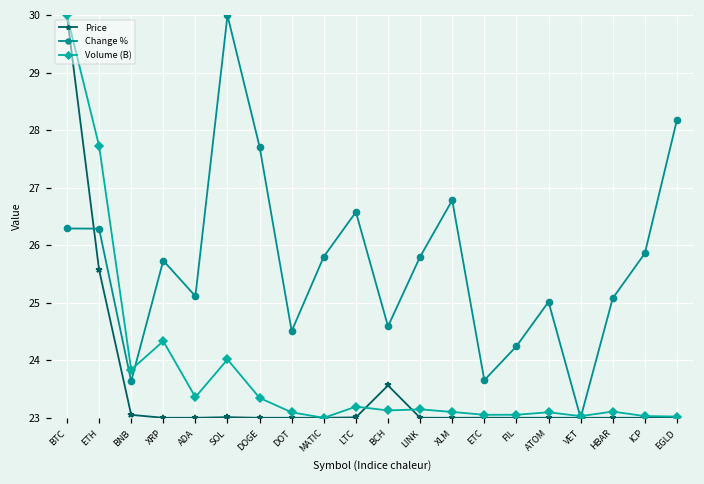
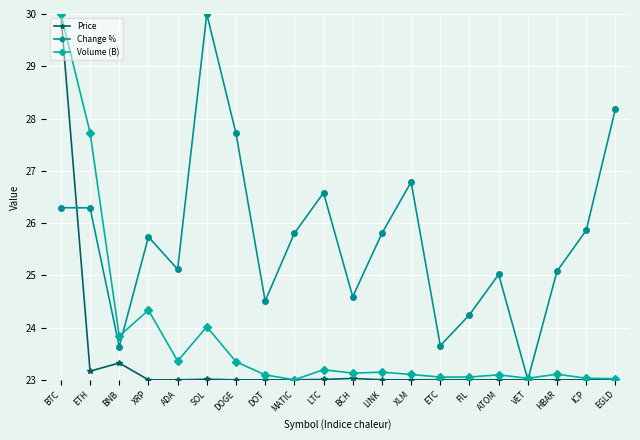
Price, ETH: 25.6 -> 23.2
Price, BNB: 23.1 -> 23.3
Price, BCH: 23.6 -> 23.0
